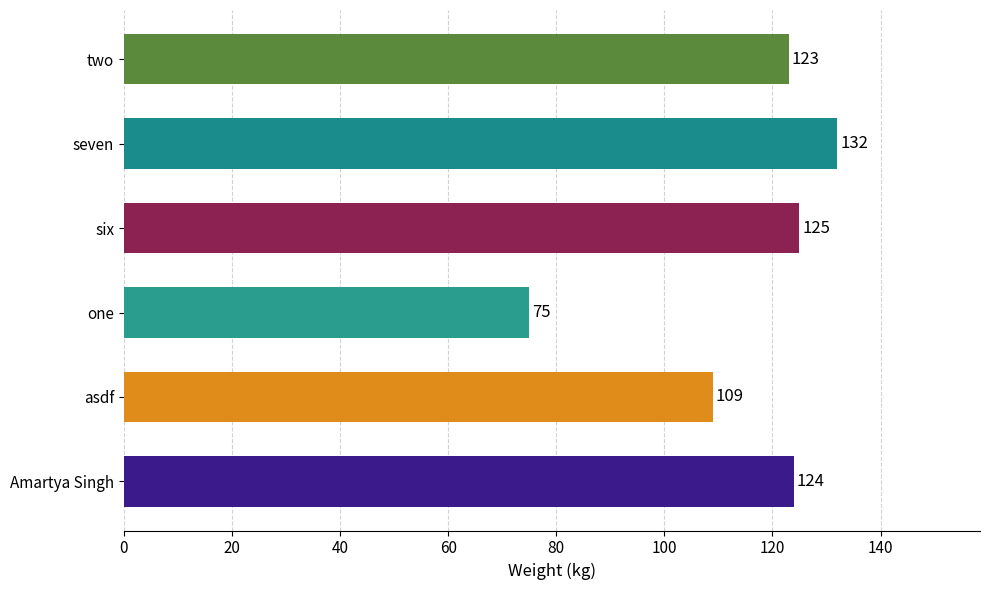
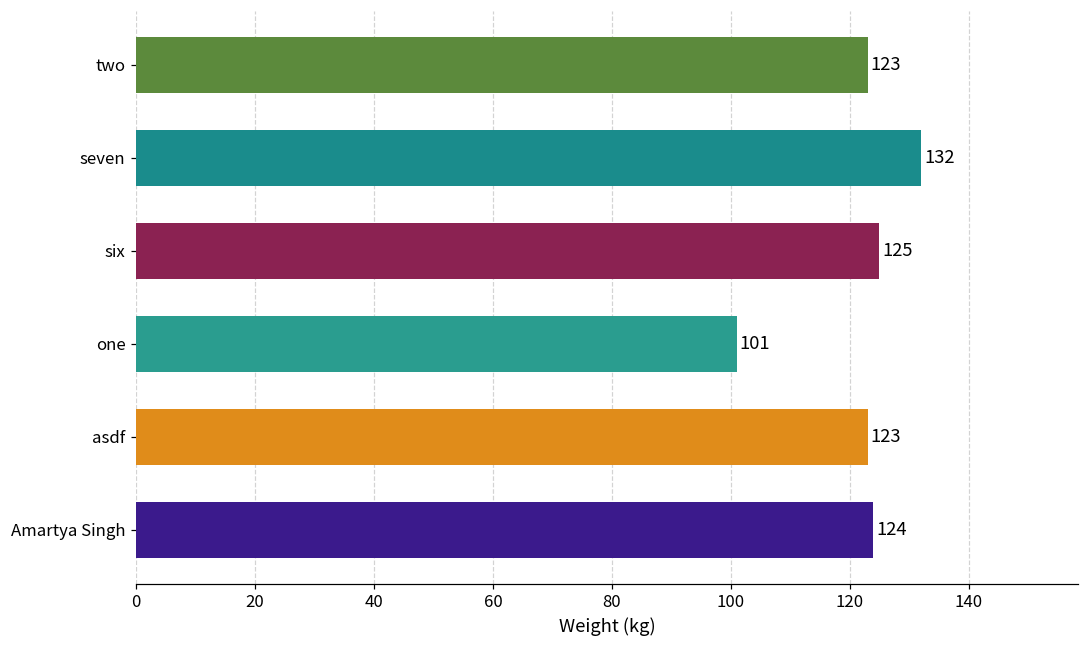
one: 75 -> 101
asdf: 109 -> 123
